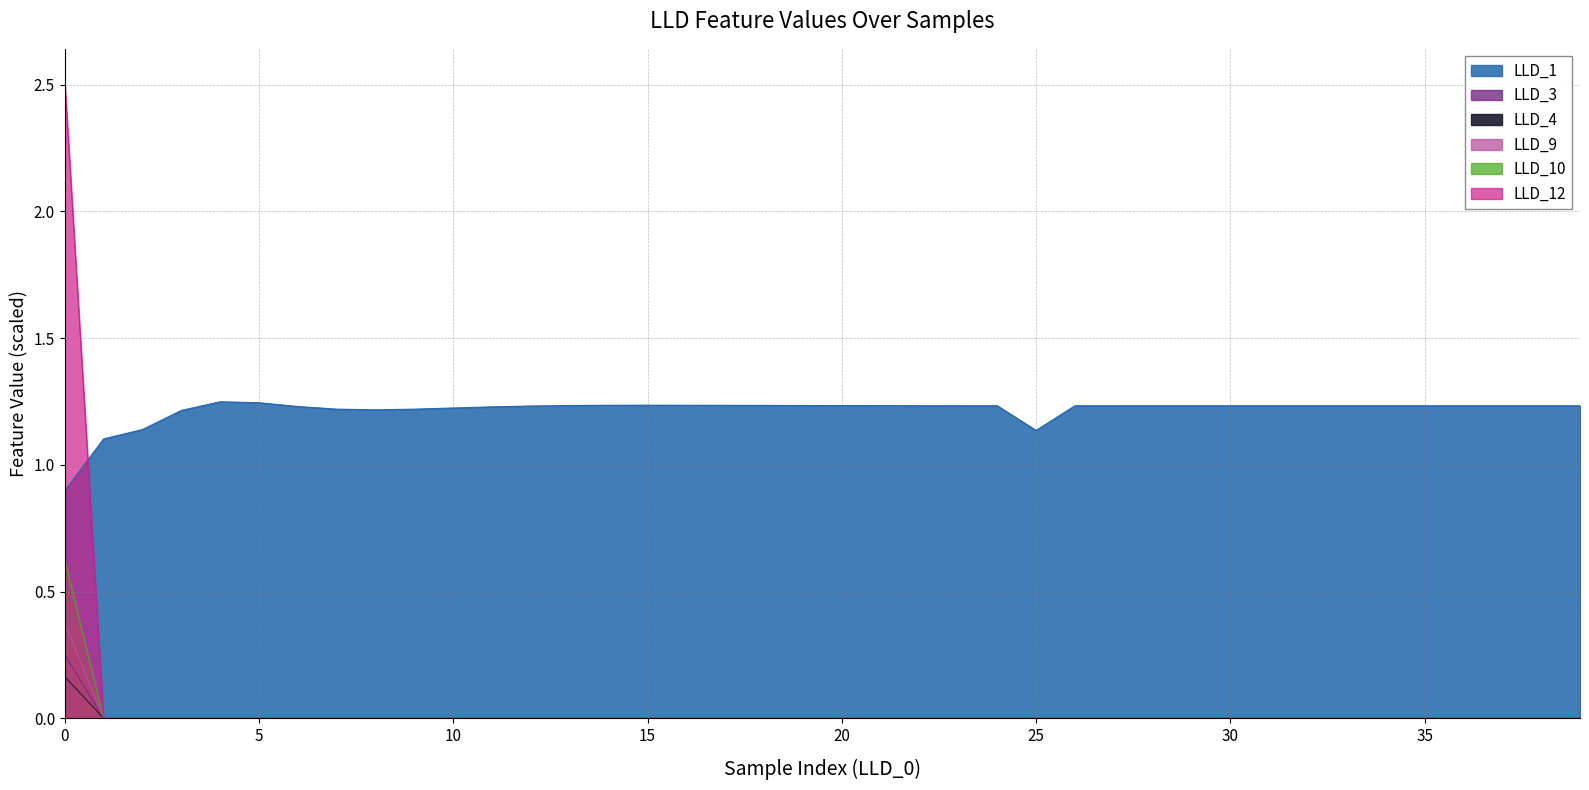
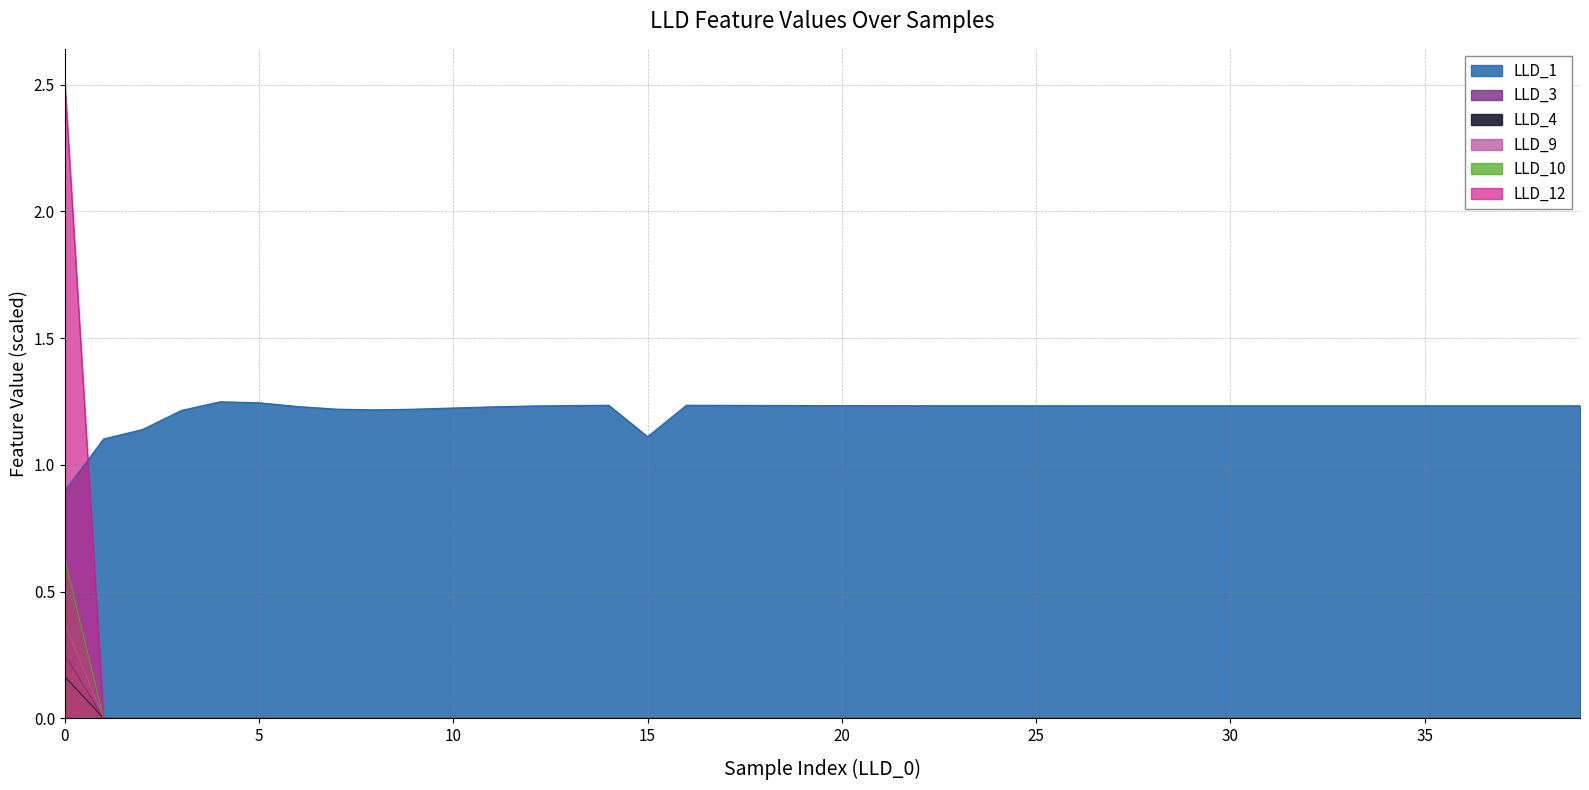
LLD_1, 15: 1.24 -> 1.11
LLD_1, 25: 1.14 -> 1.23
